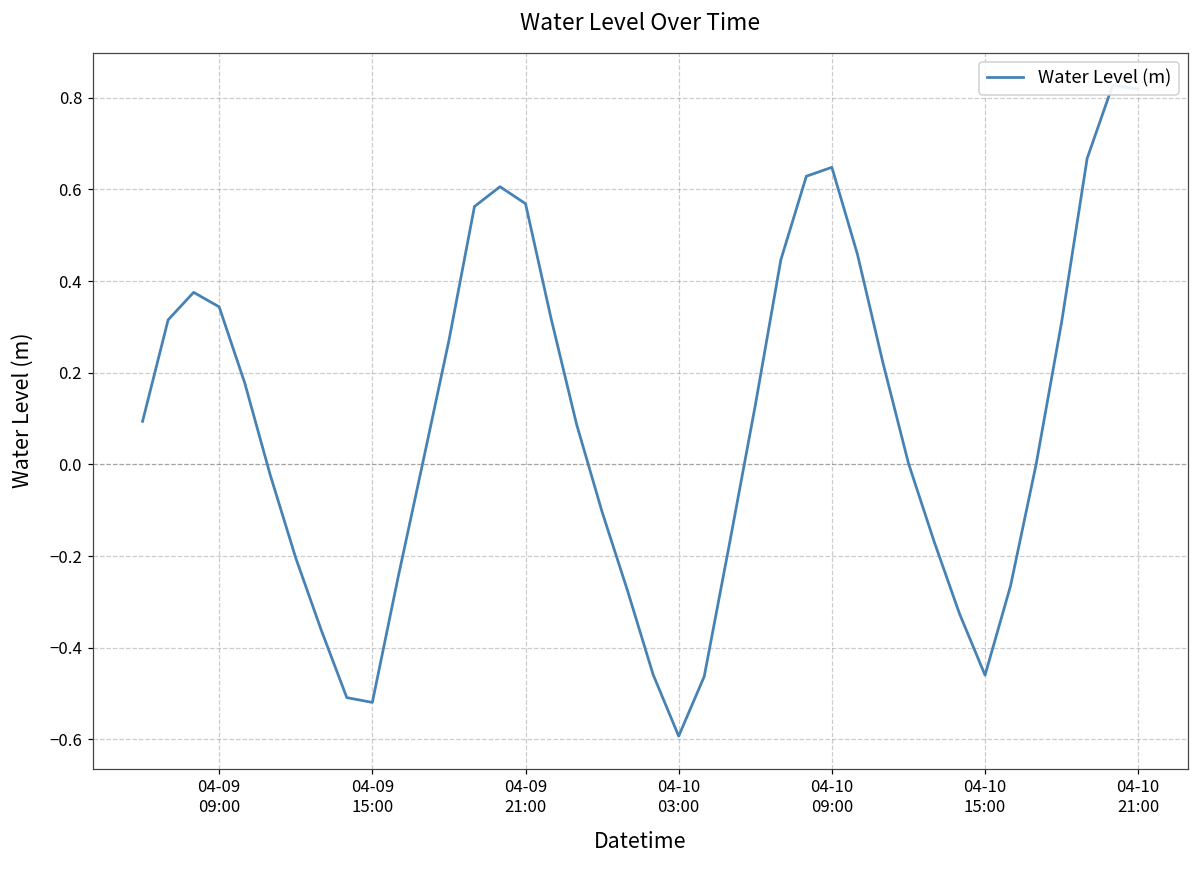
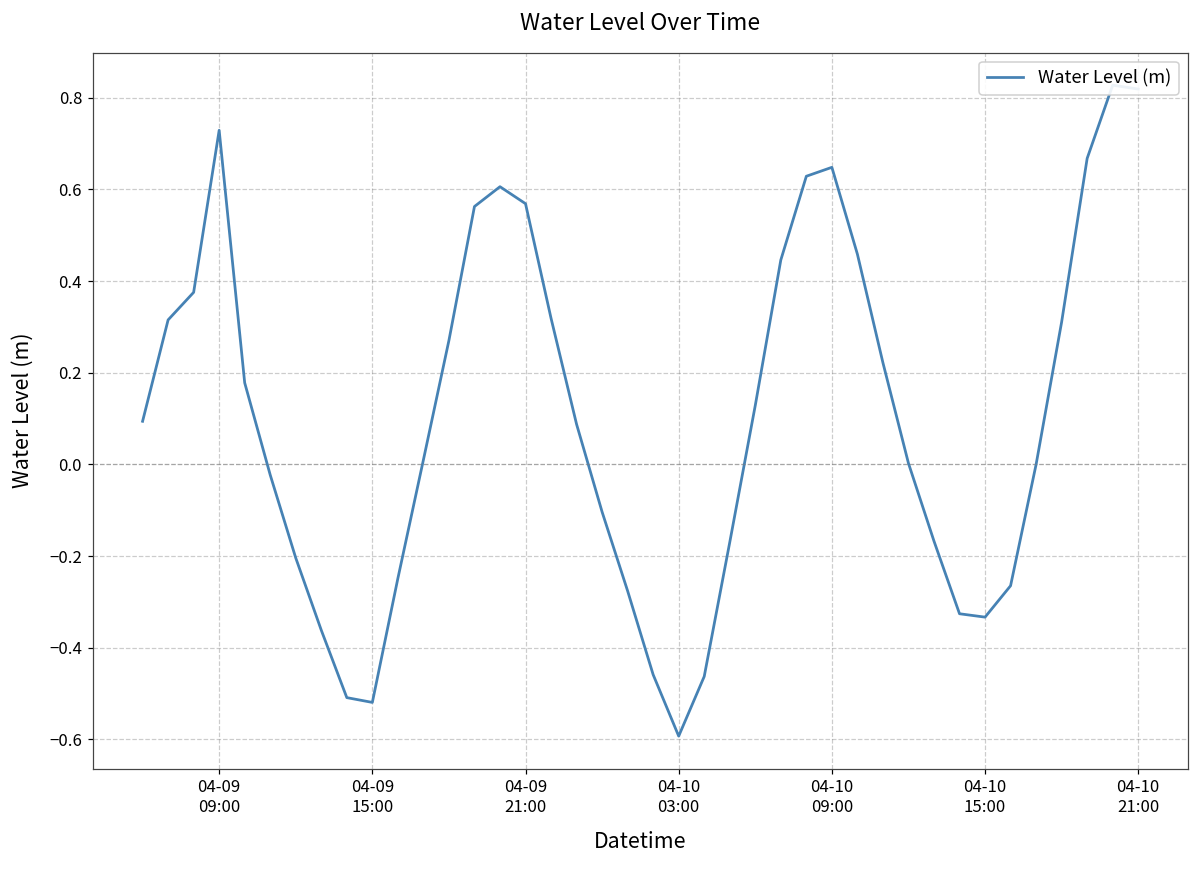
04-09 09:00: 0.34 -> 0.73
04-10 15:00: -0.46 -> -0.33
